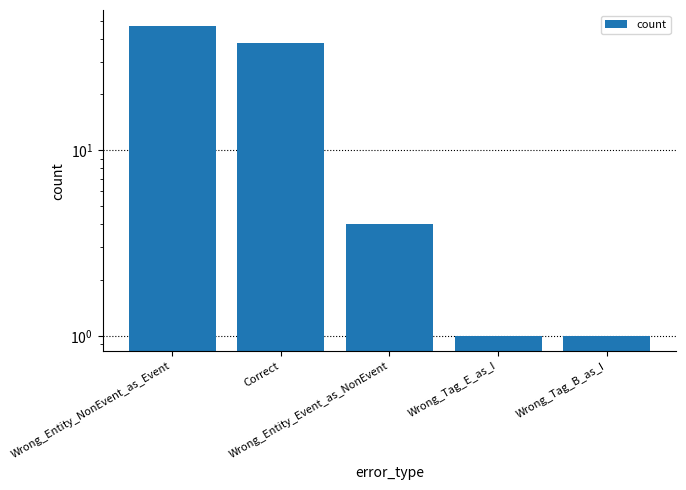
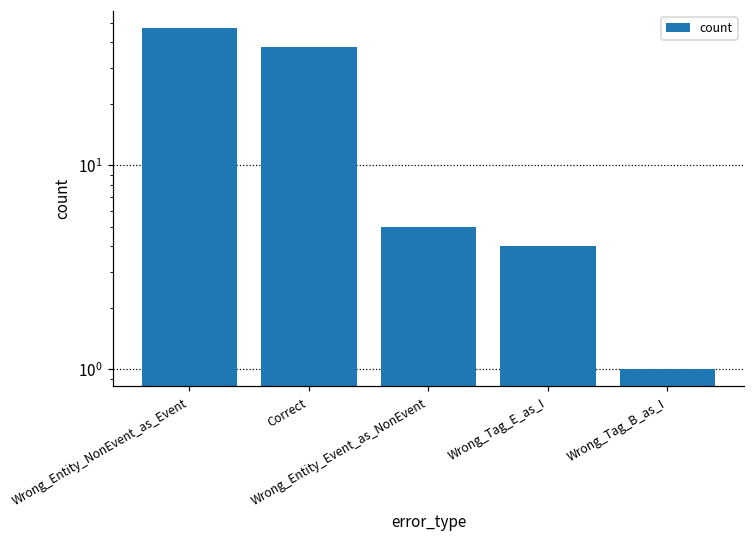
Wrong_Entity_Event_as_NonEvent: 4 -> 5
Wrong_Tag_E_as_I: 1 -> 4
